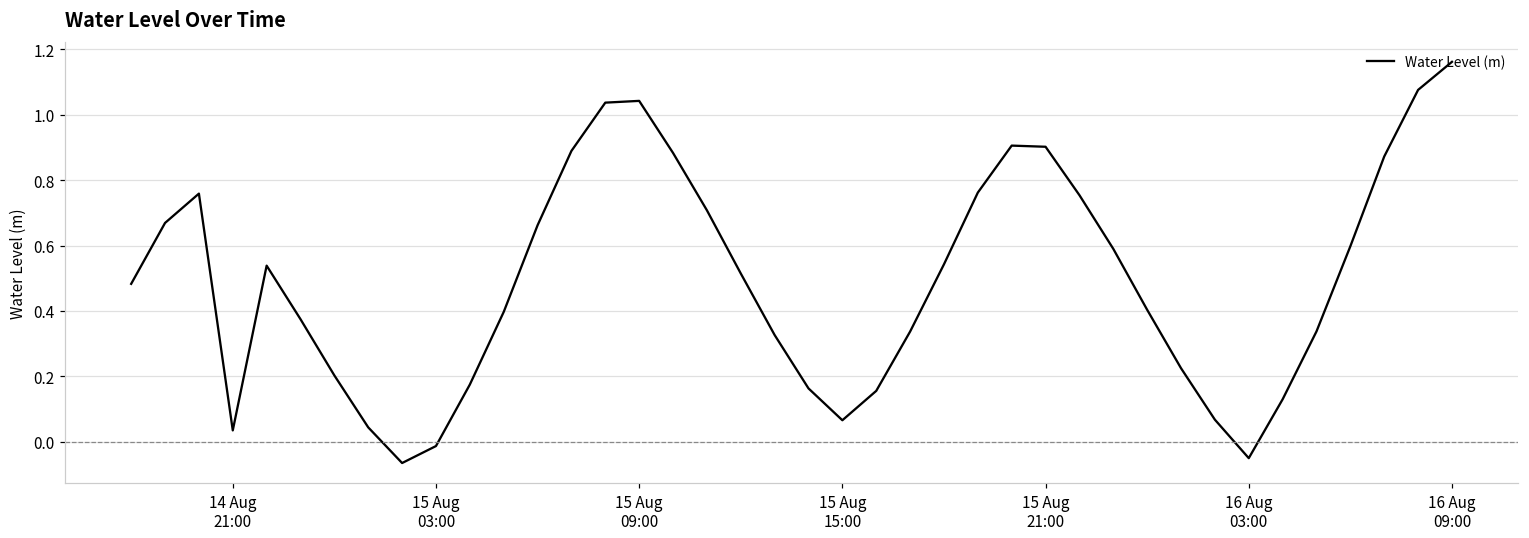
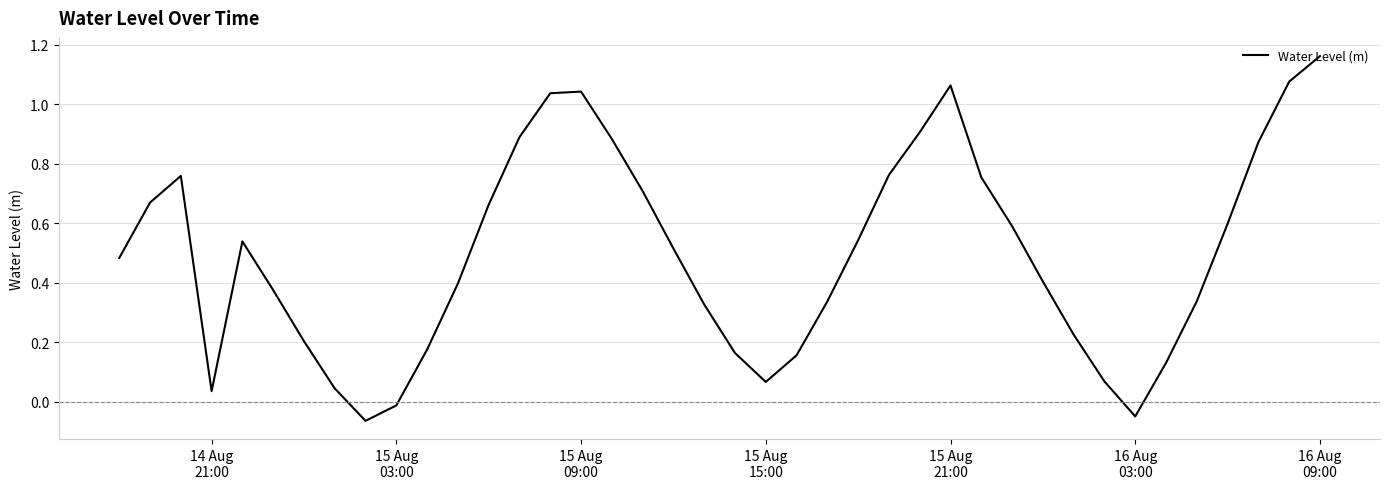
15 Aug 21:00: 0.90 -> 1.06
